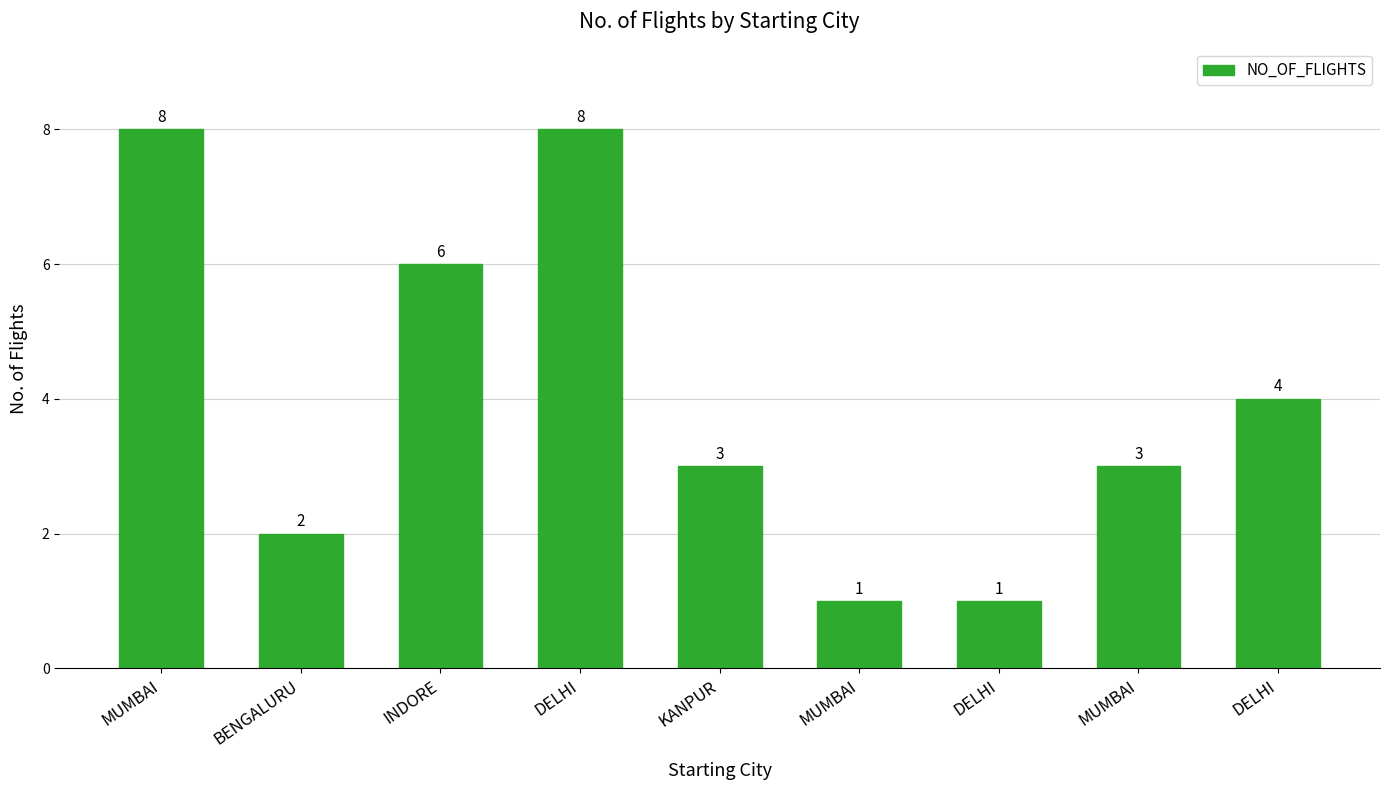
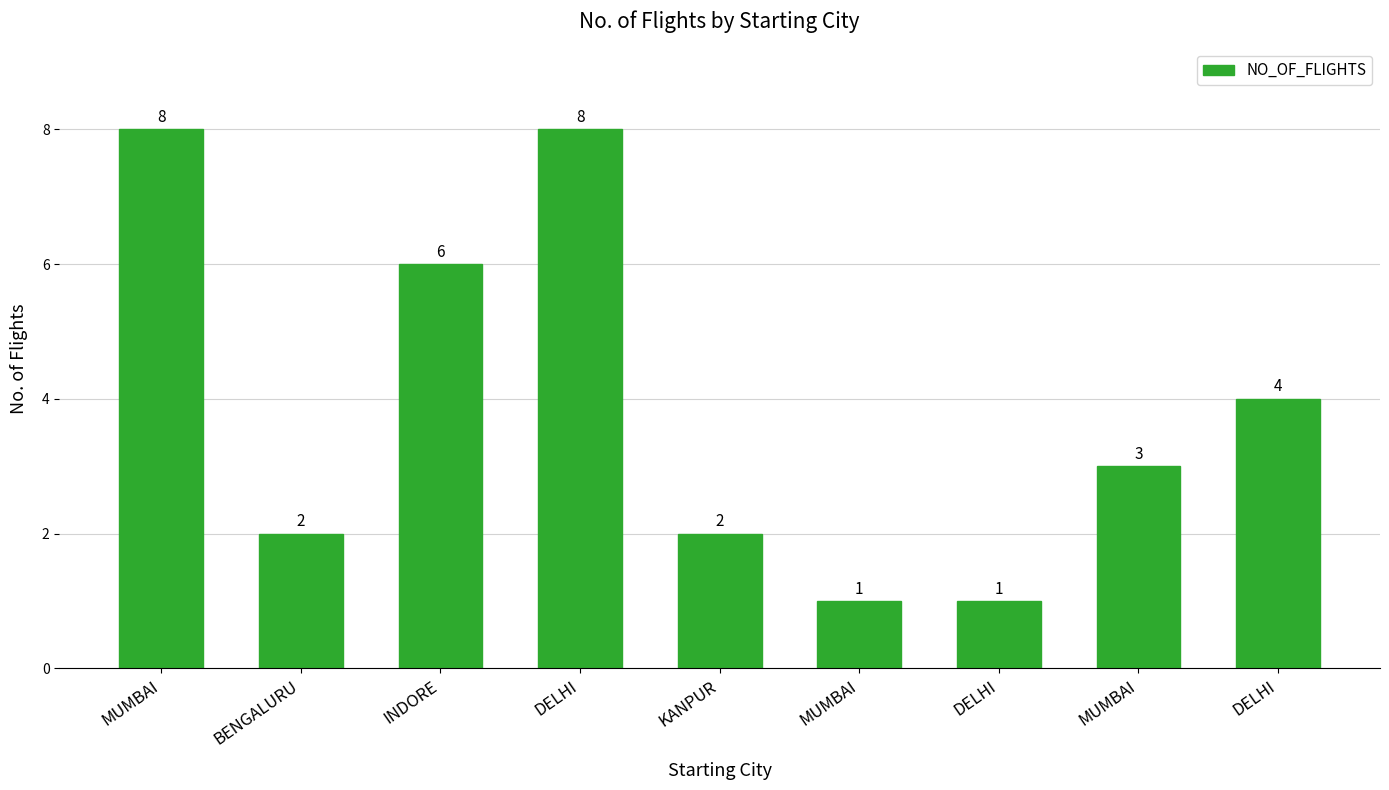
KANPUR: 3 -> 2
